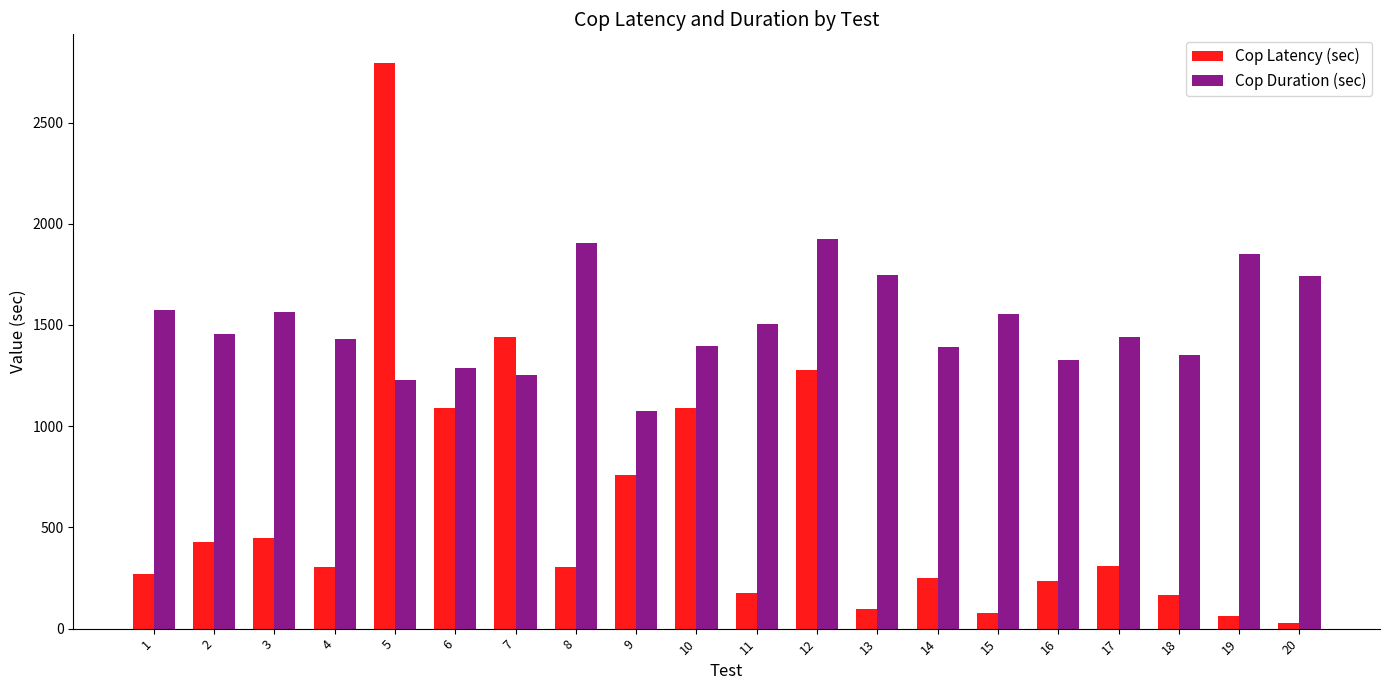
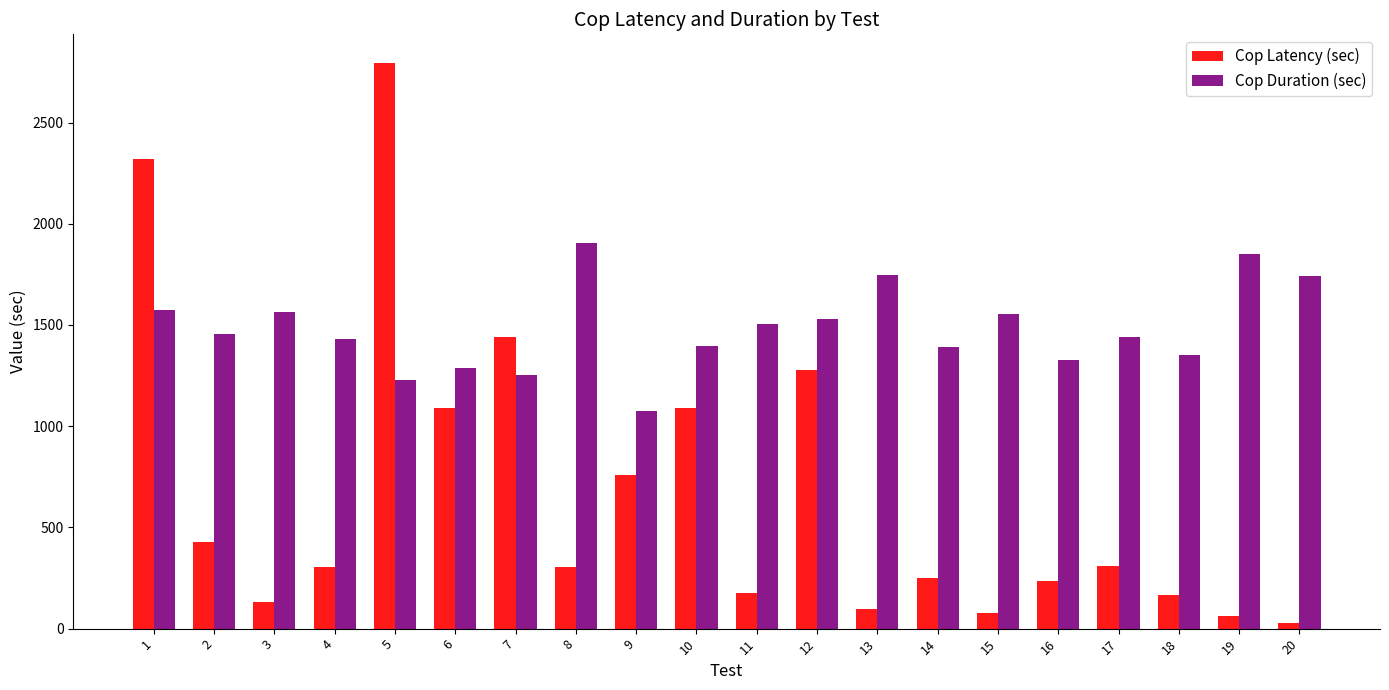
Cop Latency (sec), 1: 270 -> 2320
Cop Latency (sec), 3: 450 -> 130
Cop Duration (sec), 12: 1920 -> 1530
